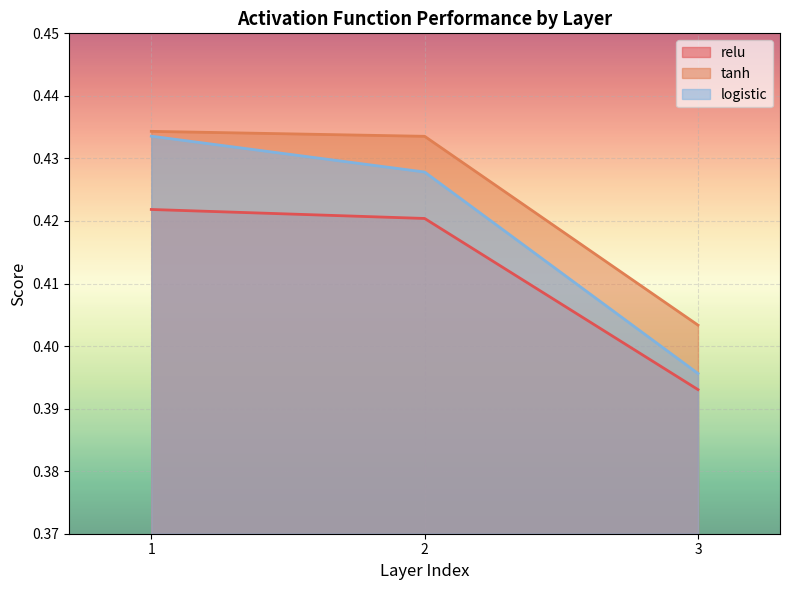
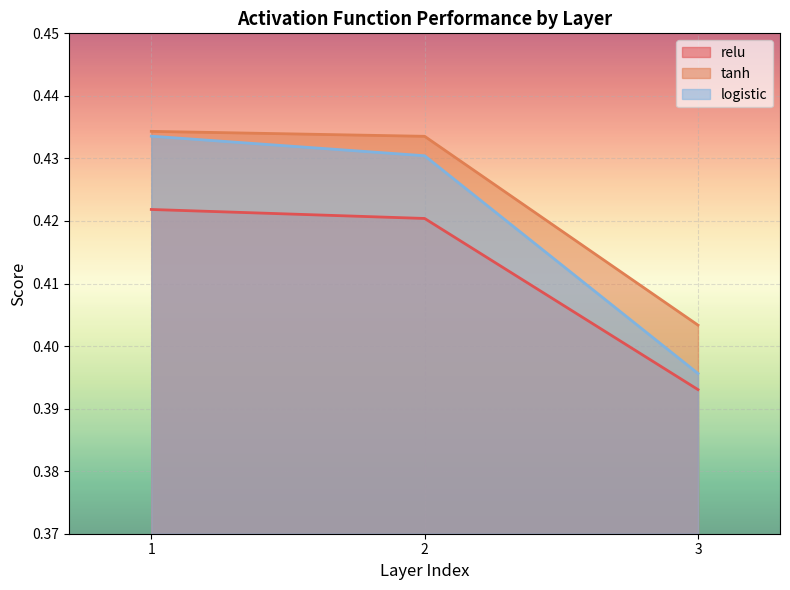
logistic, 2: 0.428 -> 0.430
